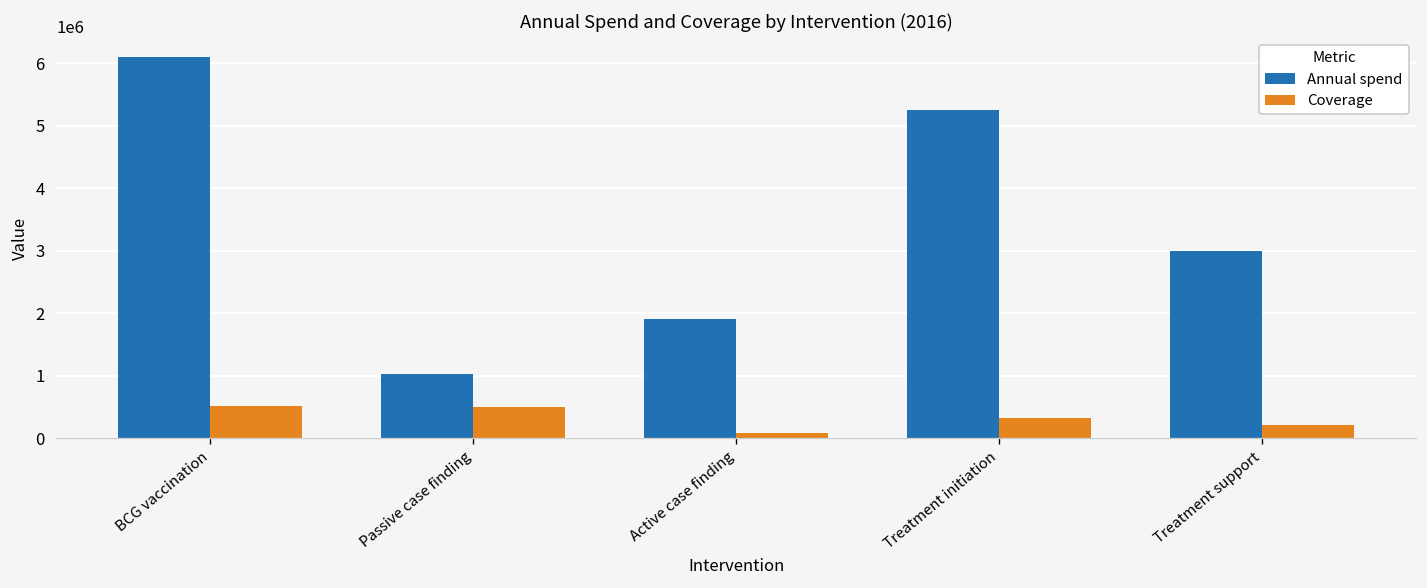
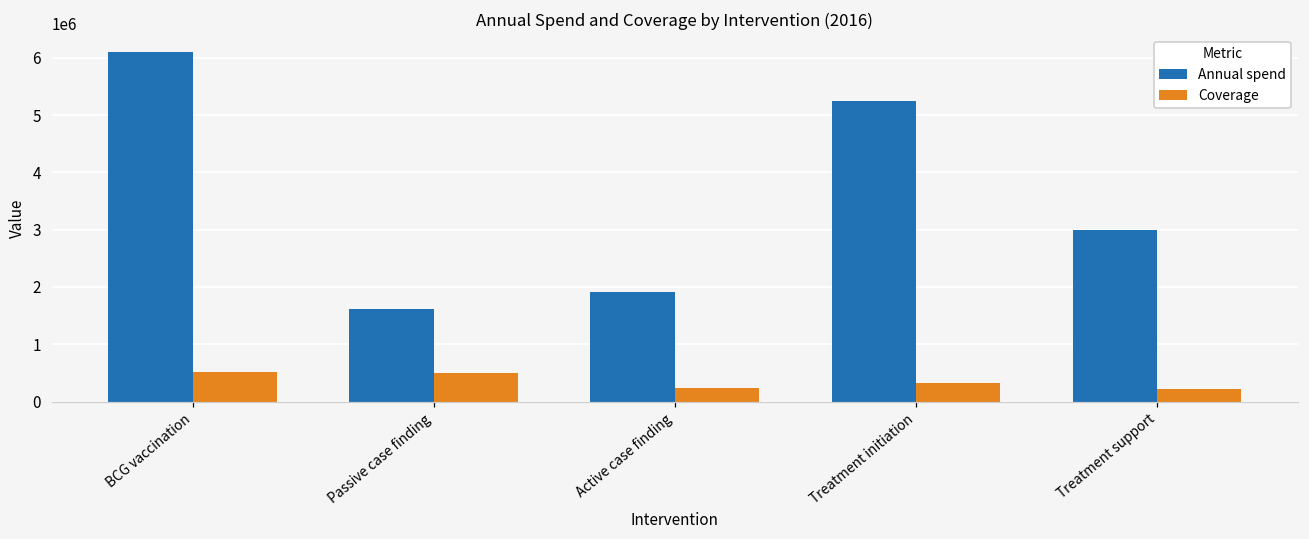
Annual spend, Passive case finding: 1000000 -> 1600000
Coverage, Active case finding: 100000 -> 200000
